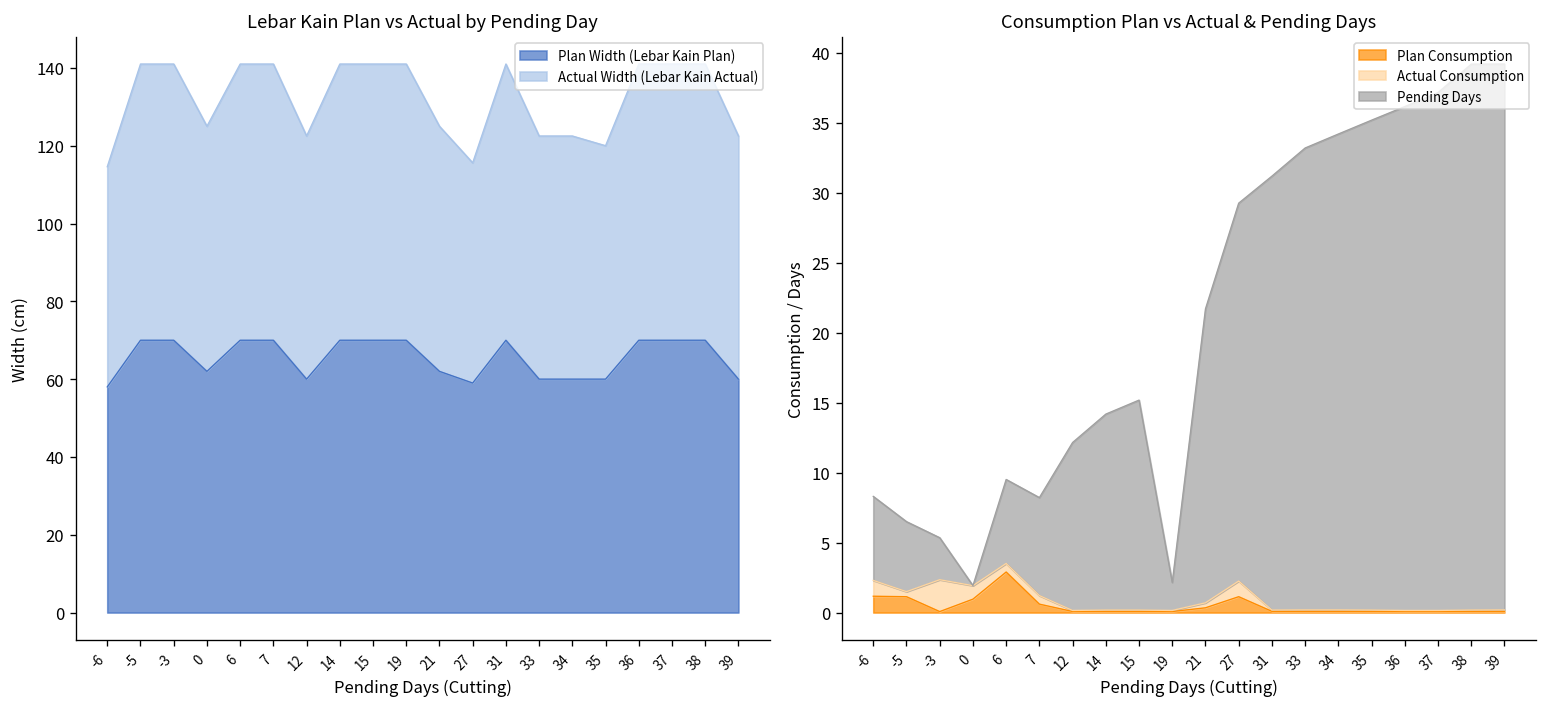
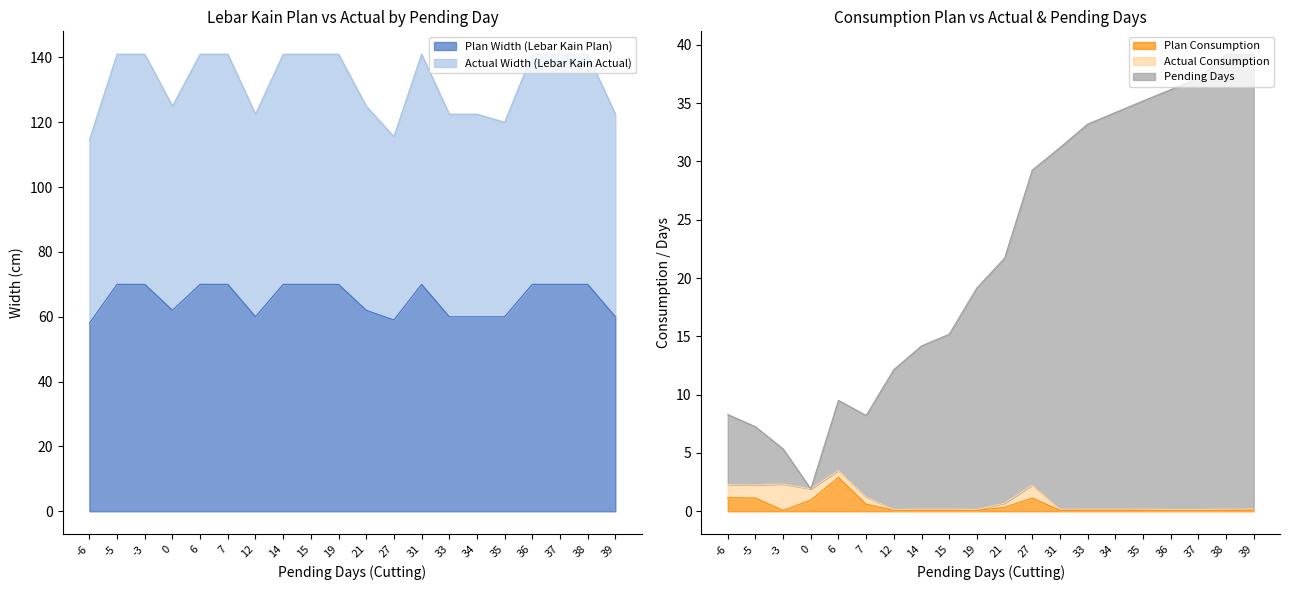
Consumption Plan vs Actual & Pending Days, Actual Consumption, -5: 0.4 -> 1.1
Consumption Plan vs Actual & Pending Days, Pending Days, 19: 2 -> 19
